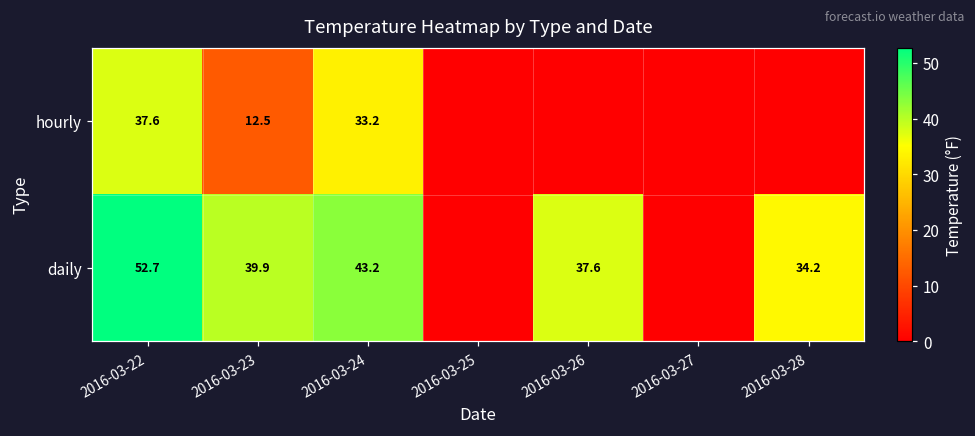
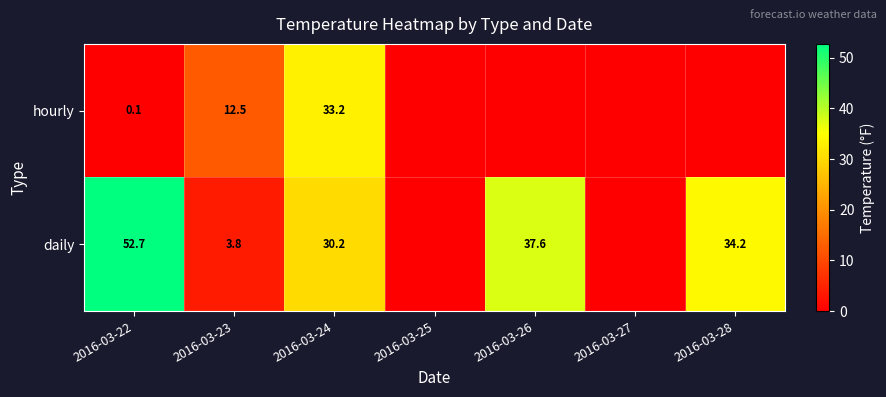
hourly, 2016-03-22: 37.6 -> 0.1
daily, 2016-03-23: 39.9 -> 3.8
daily, 2016-03-24: 43.2 -> 30.2
